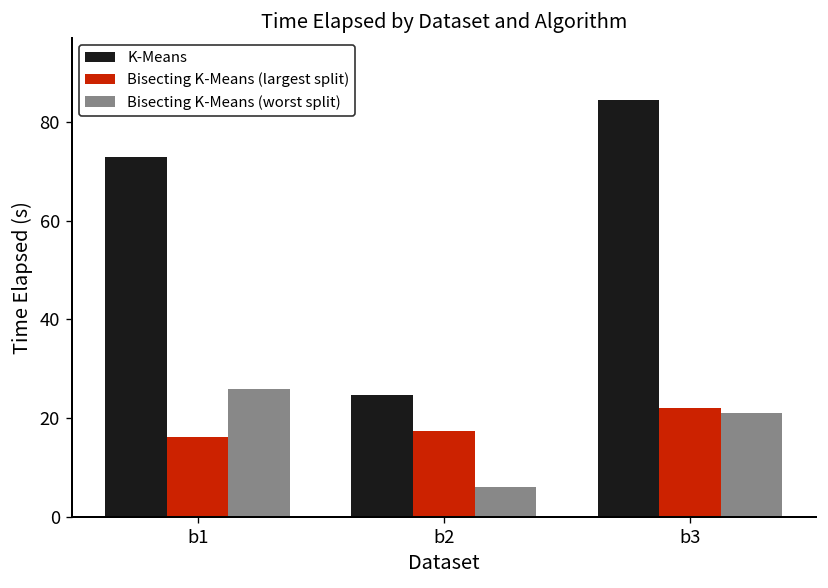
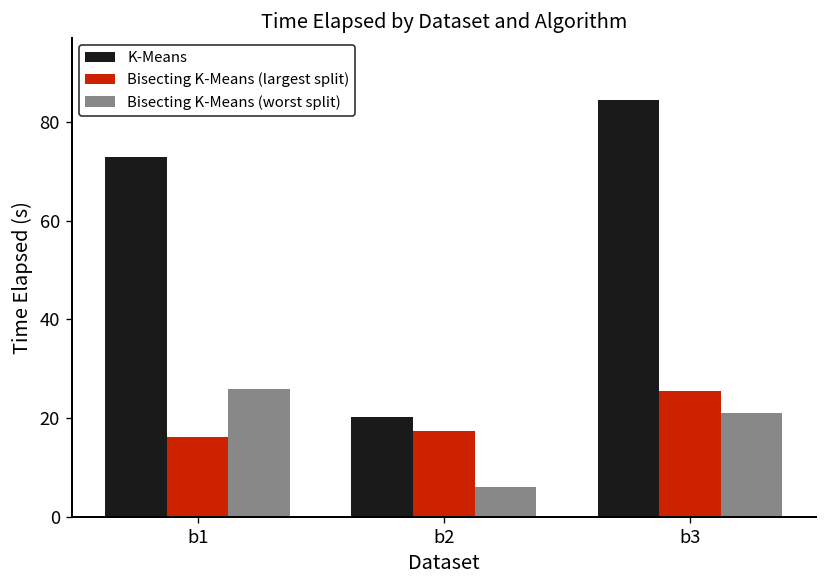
K-Means, b2: 25 -> 20
Bisecting K-Means (largest split), b3: 22 -> 26
